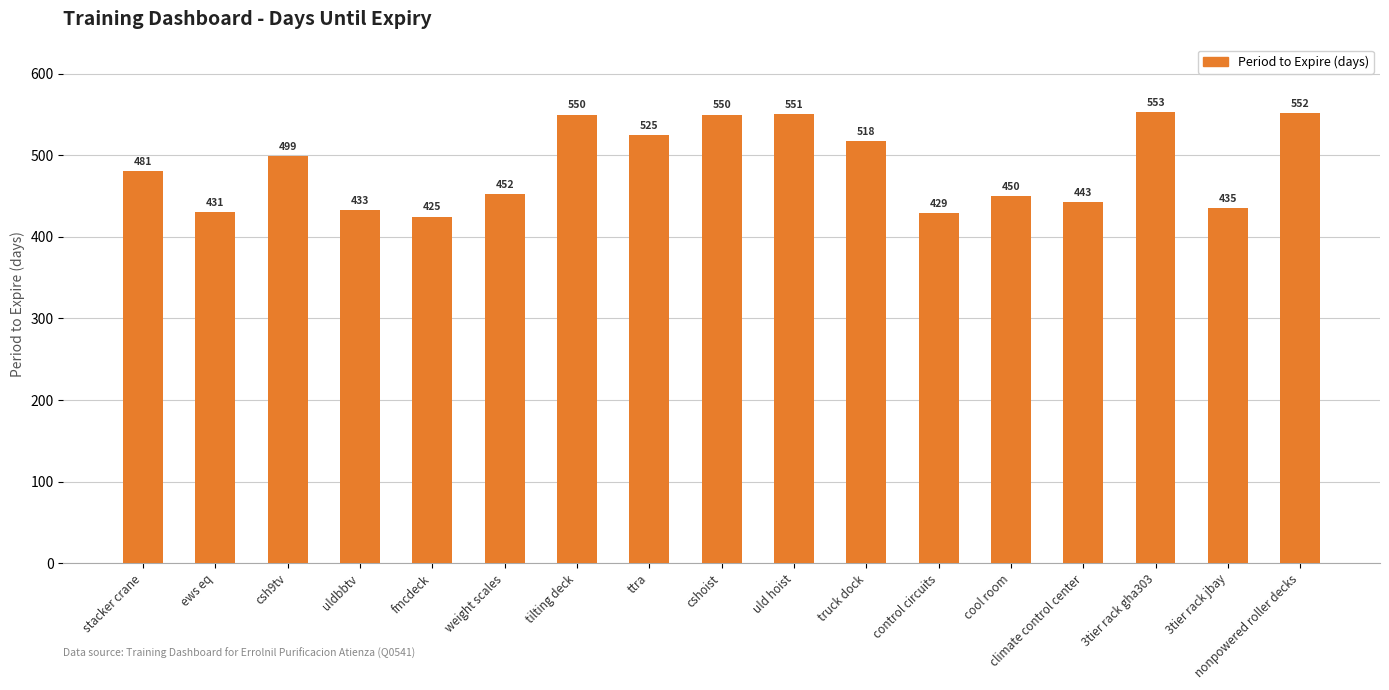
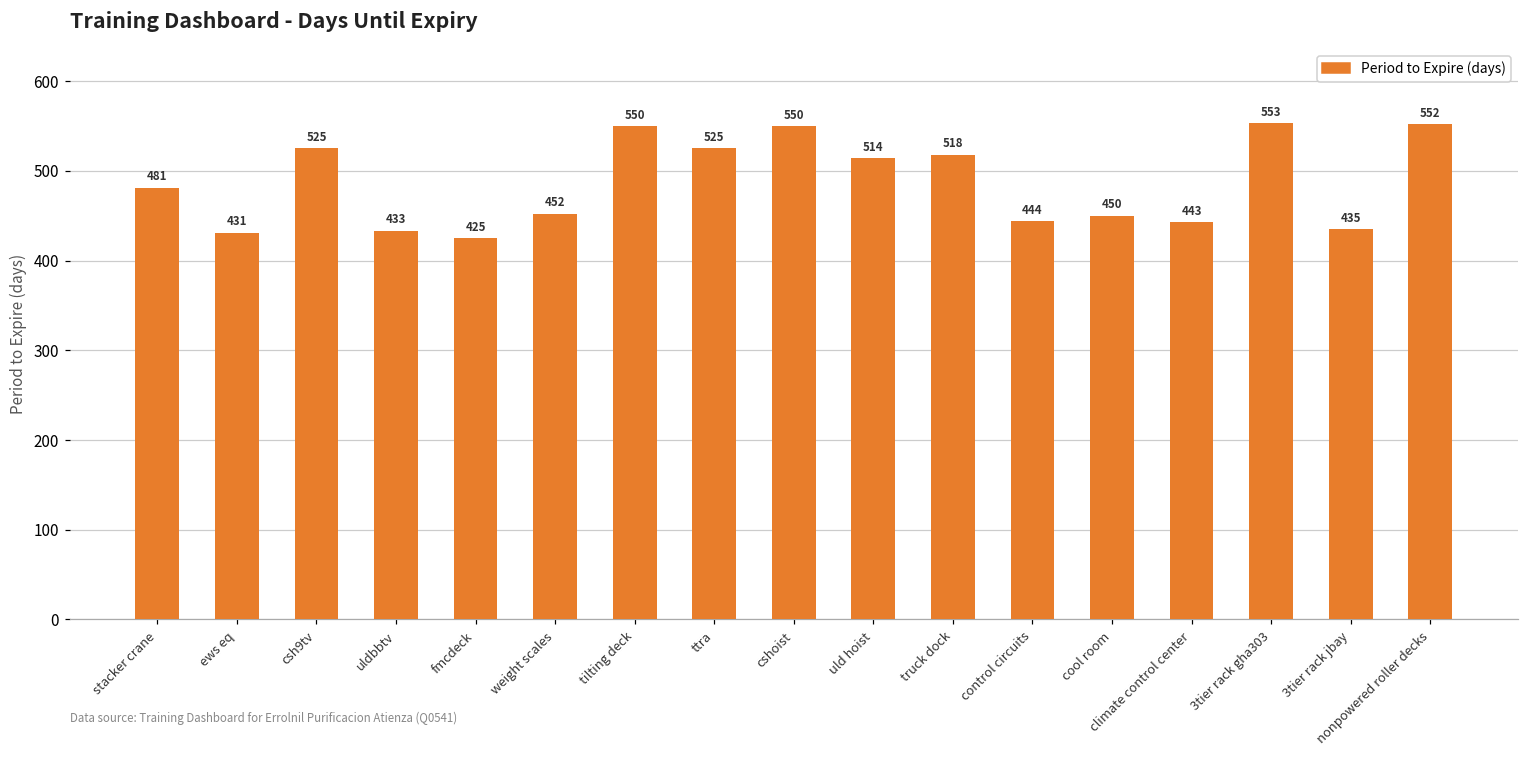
csh9tv: 499 -> 525
uld hoist: 551 -> 514
control circuits: 429 -> 444
